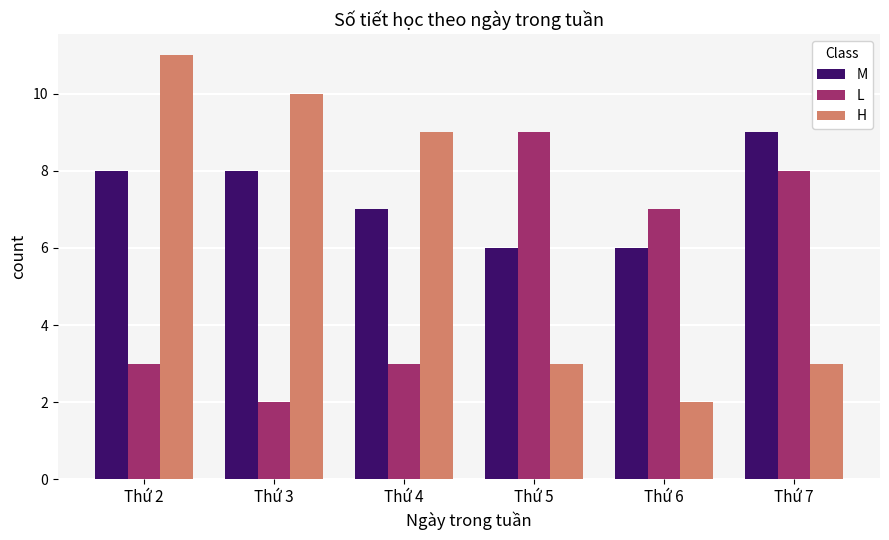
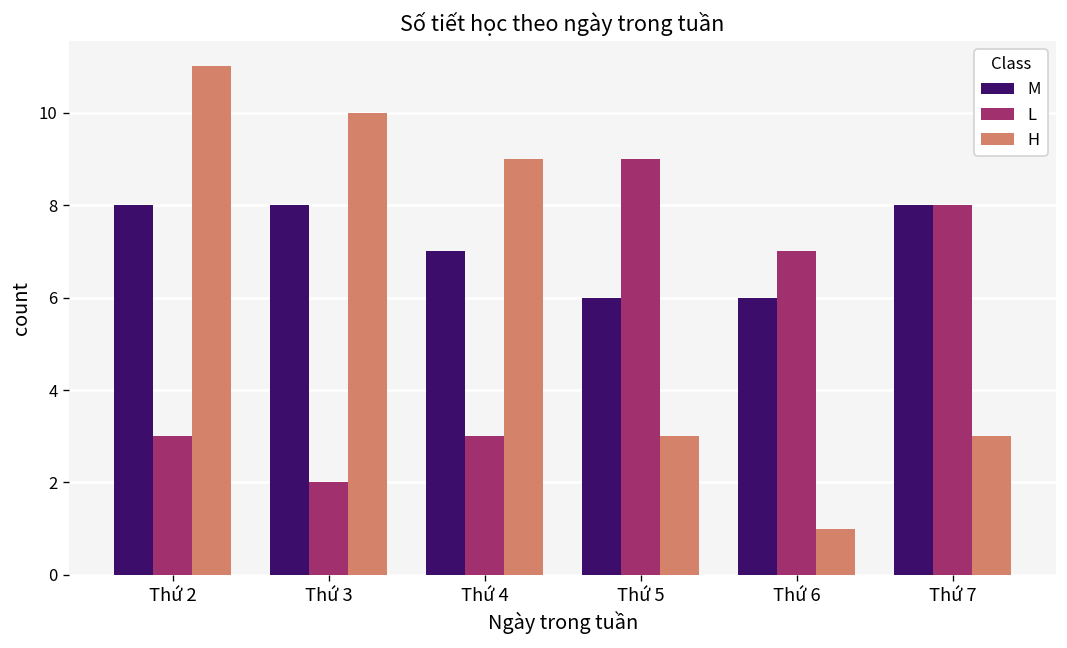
H, Thứ 6: 2 -> 1
M, Thứ 7: 9 -> 8
